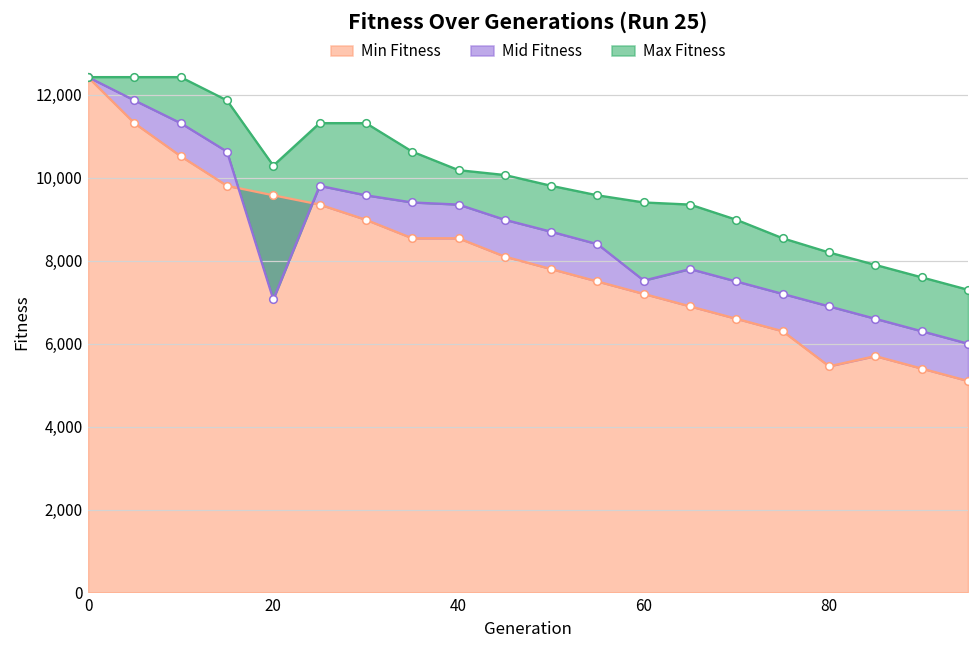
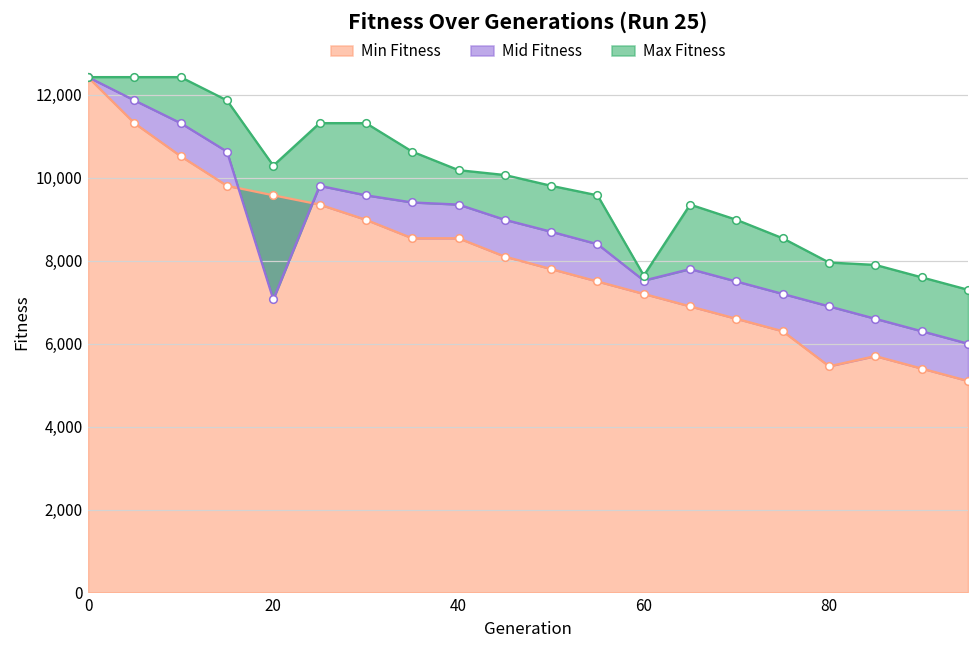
Max Fitness, 60: 9,400 -> 7,600
Max Fitness, 80: 8,200 -> 8,000
